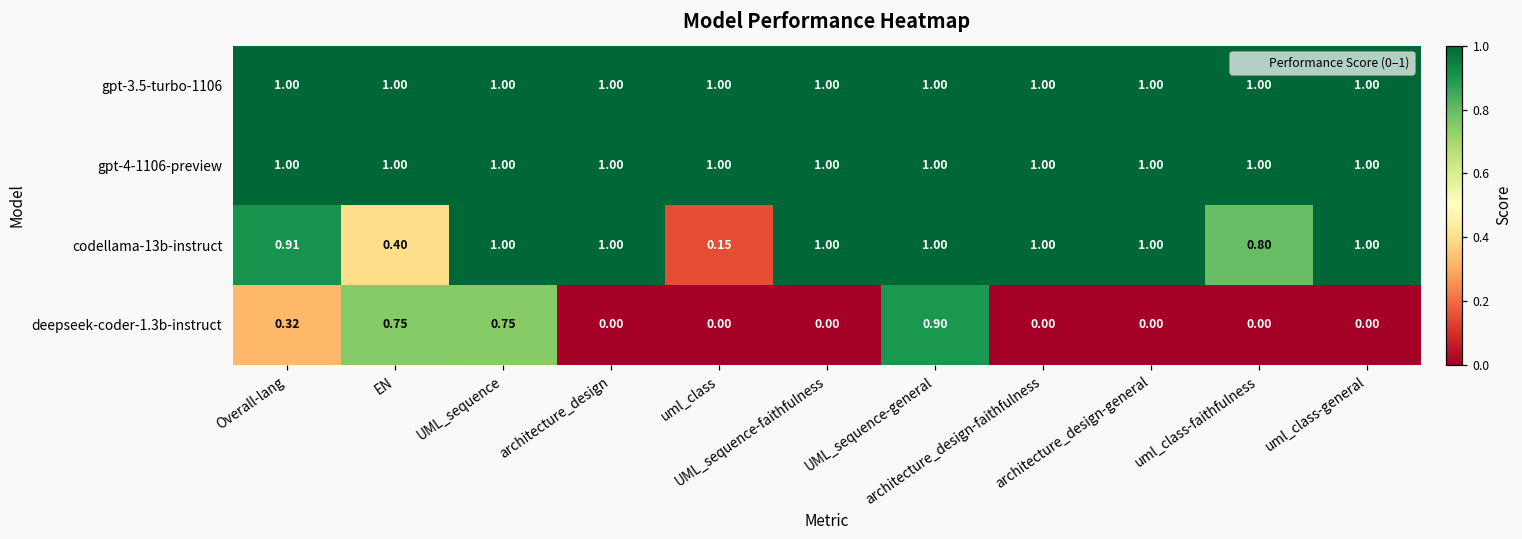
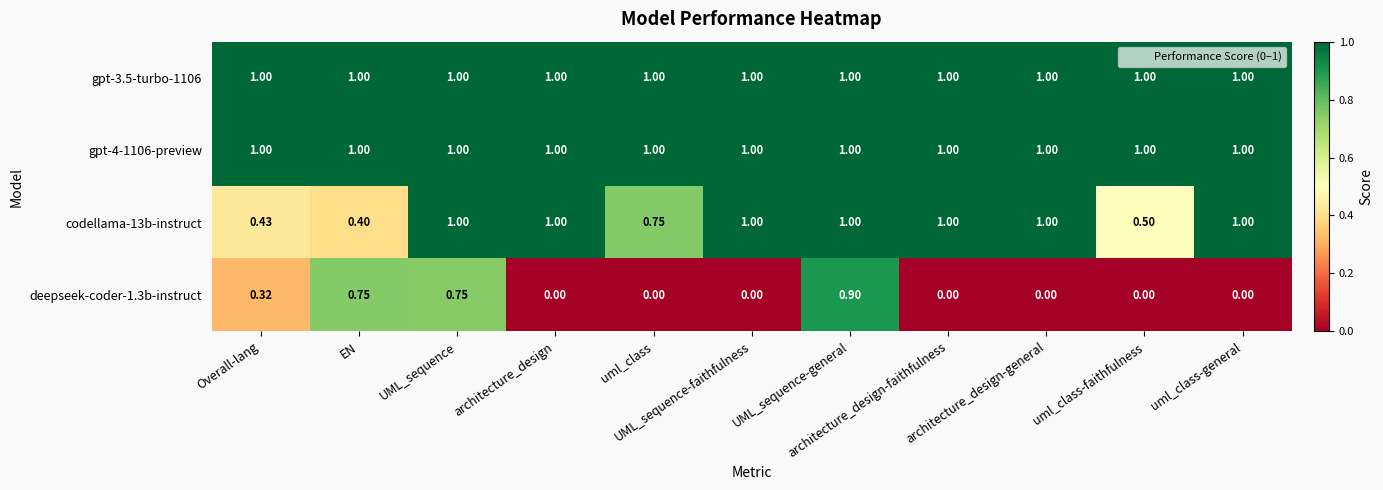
codellama-13b-instruct, Overall-lang: 0.91 -> 0.43
codellama-13b-instruct, uml_class: 0.15 -> 0.75
codellama-13b-instruct, uml_class-faithfulness: 0.80 -> 0.50
